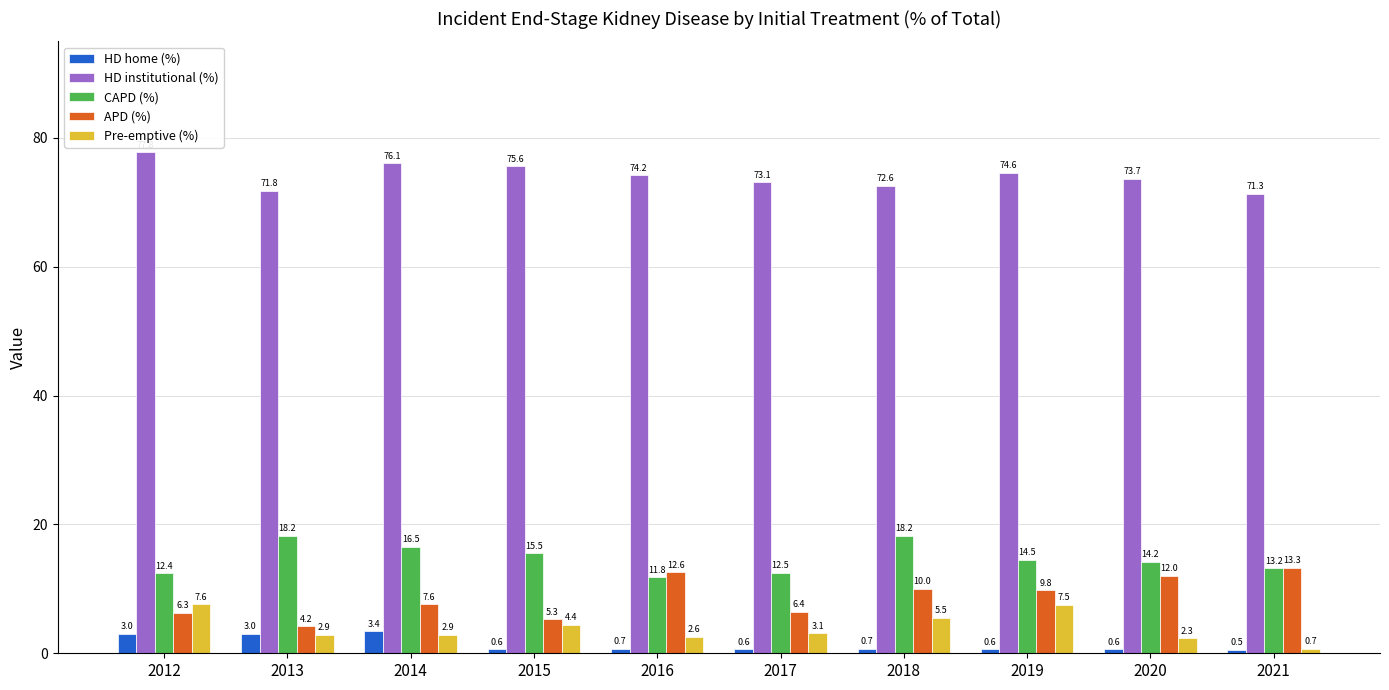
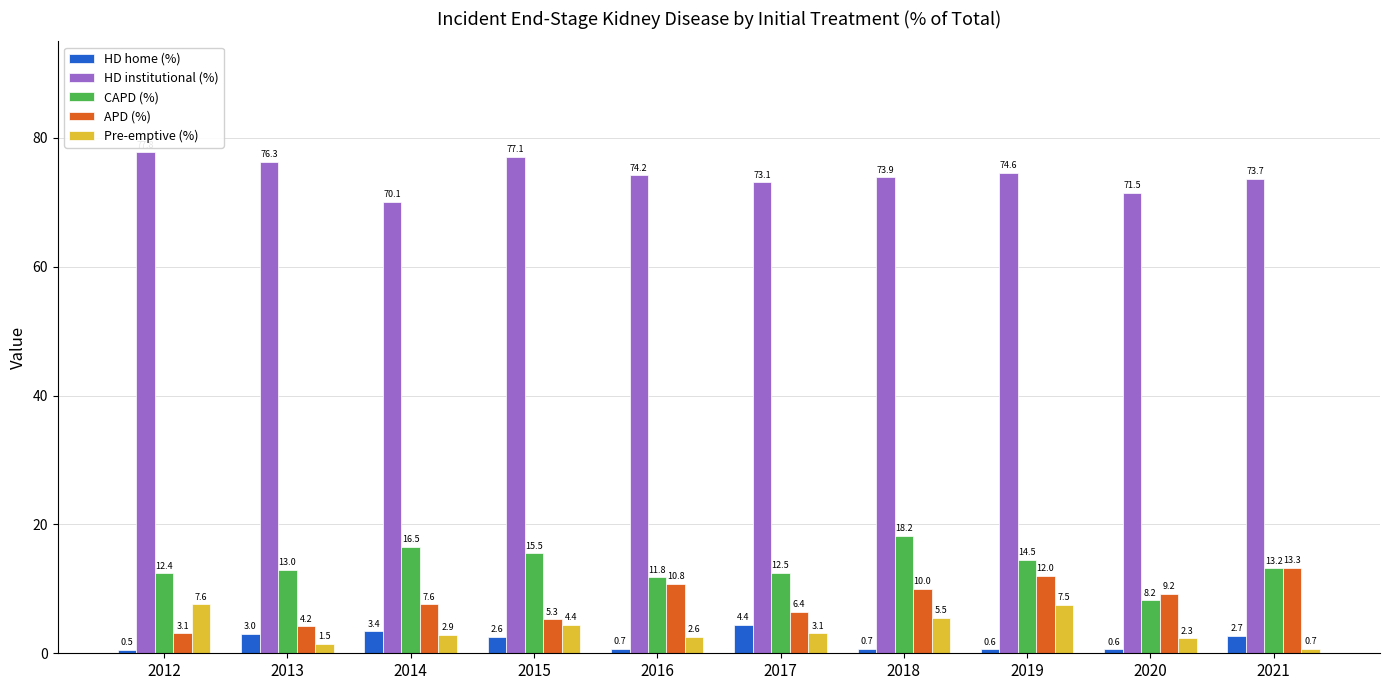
HD home (%), 2012: 3.0 -> 0.5
APD (%), 2012: 6.3 -> 3.1
HD institutional (%), 2013: 71.8 -> 76.3
CAPD (%), 2013: 18.2 -> 13.0
Pre-emptive (%), 2013: 2.9 -> 1.5
HD institutional (%), 2014: 76.1 -> 70.1
HD home (%), 2015: 0.6 -> 2.6
HD institutional (%), 2015: 75.6 -> 77.1
APD (%), 2016: 12.6 -> 10.8
HD home (%), 2017: 0.6 -> 4.4
HD institutional (%), 2018: 72.6 -> 73.9
APD (%), 2019: 9.8 -> 12.0
HD institutional (%), 2020: 73.7 -> 71.5
CAPD (%), 2020: 14.2 -> 8.2
APD (%), 2020: 12.0 -> 9.2
HD home (%), 2021: 0.5 -> 2.7
HD institutional (%), 2021: 71.3 -> 73.7
